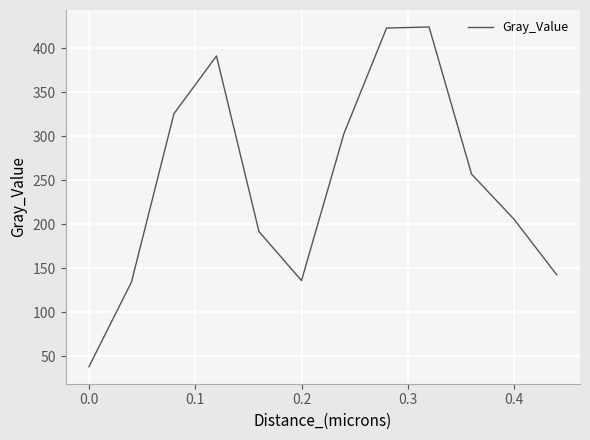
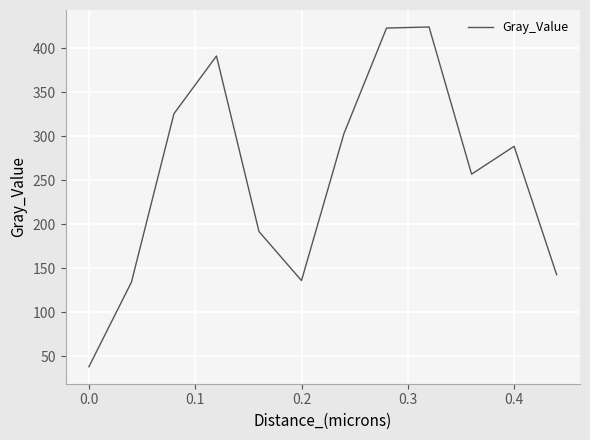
0.4: 210 -> 290
